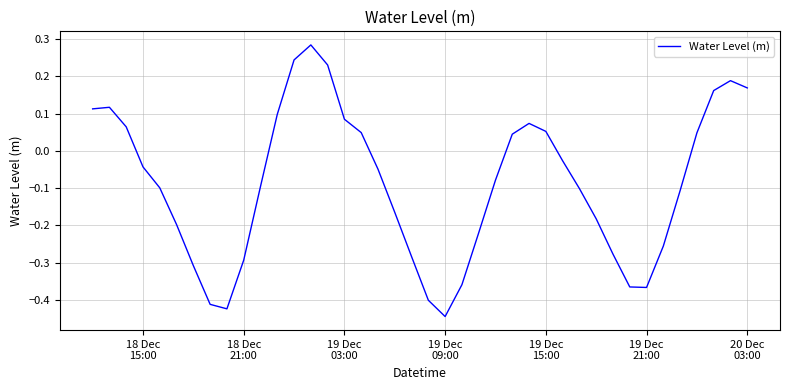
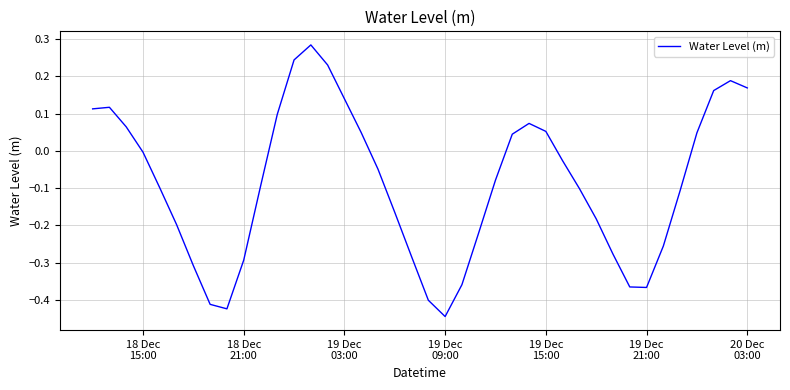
18 Dec 15:00: -0.04 -> 0.00
19 Dec 03:00: 0.08 -> 0.14
